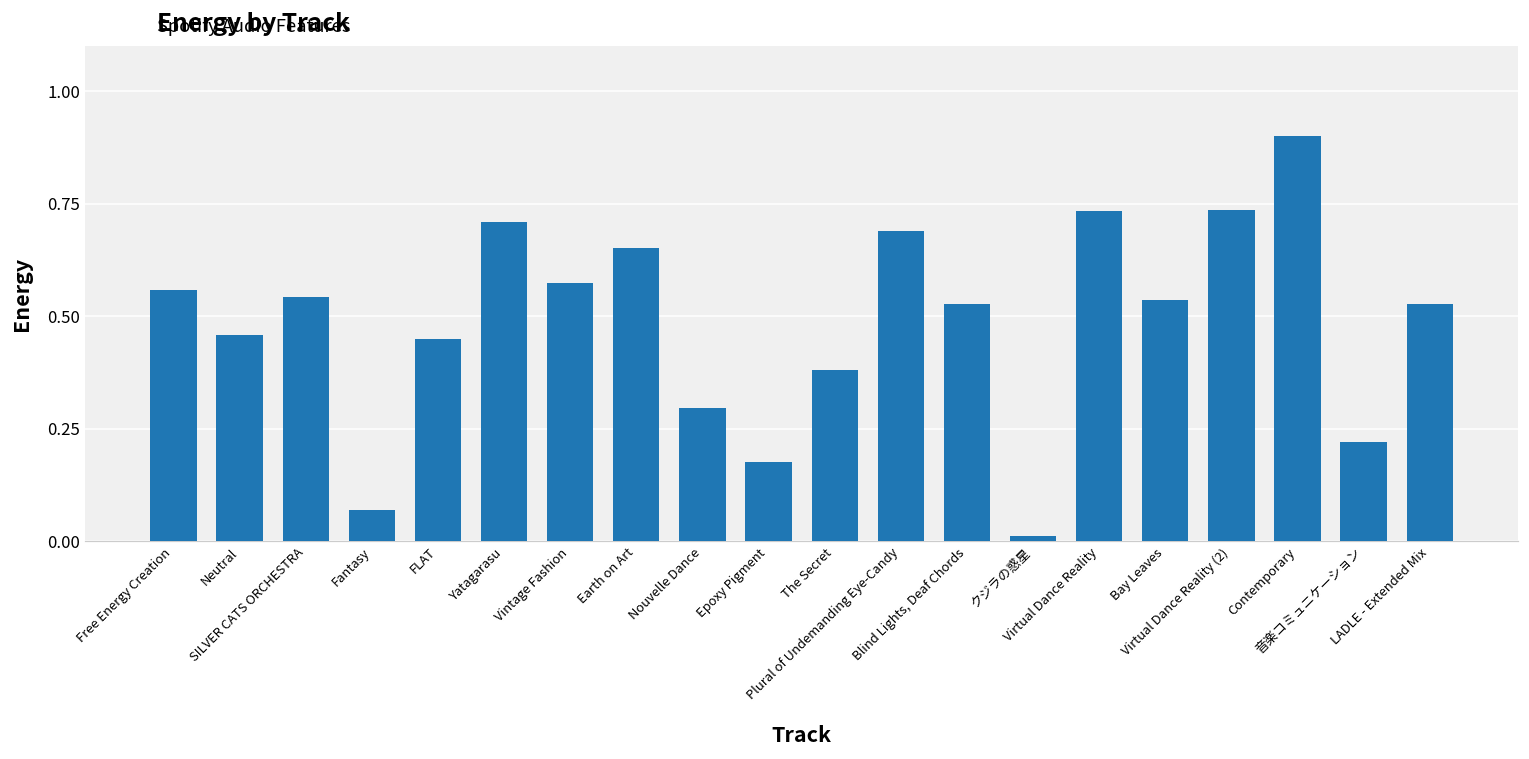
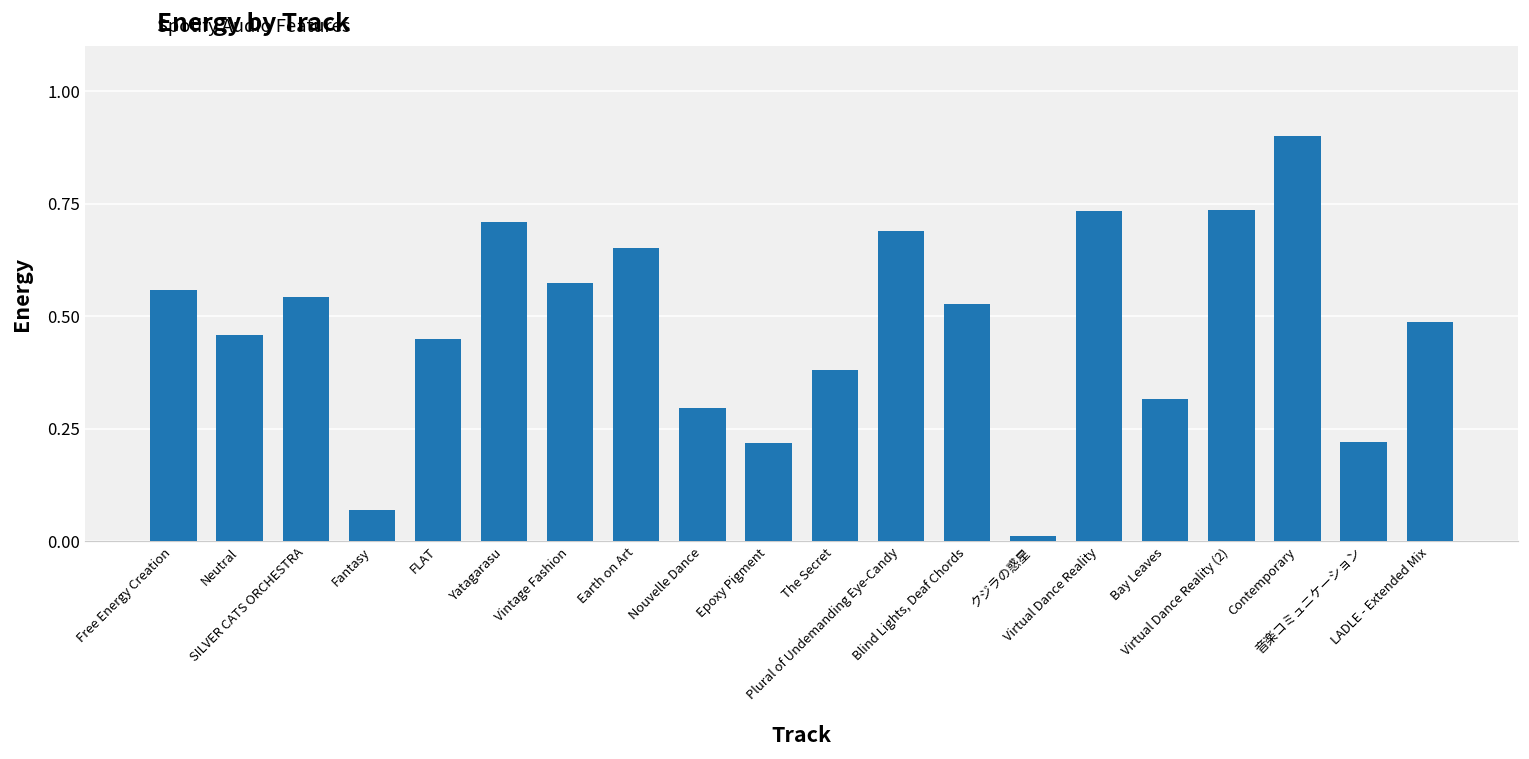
Epoxy Pigment: 0.18 -> 0.22
Bay Leaves: 0.54 -> 0.32
LADLE - Extended Mix: 0.53 -> 0.49
